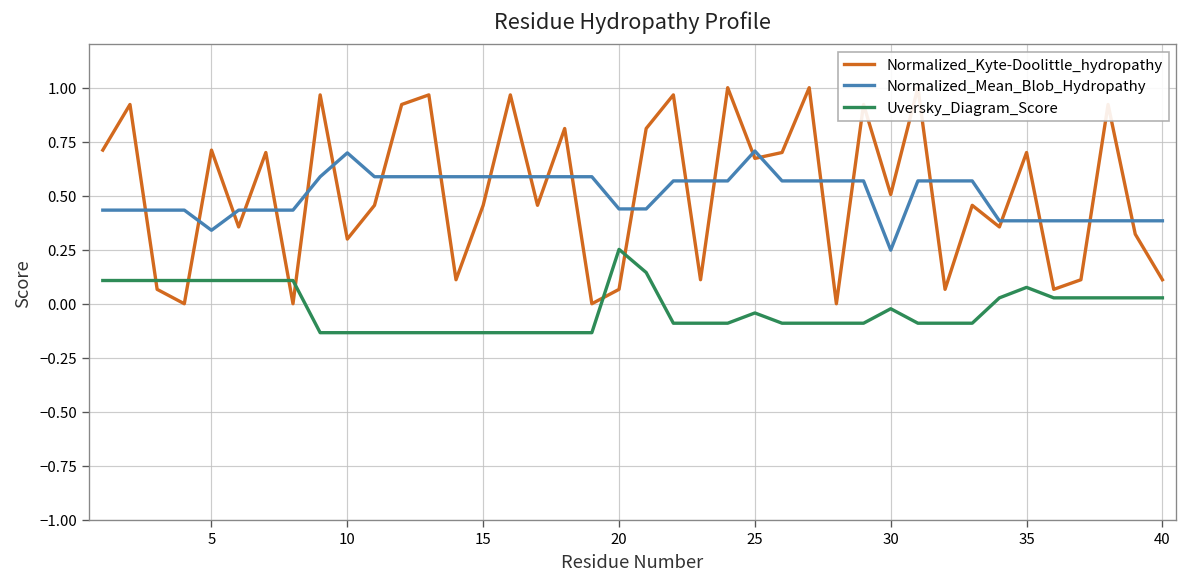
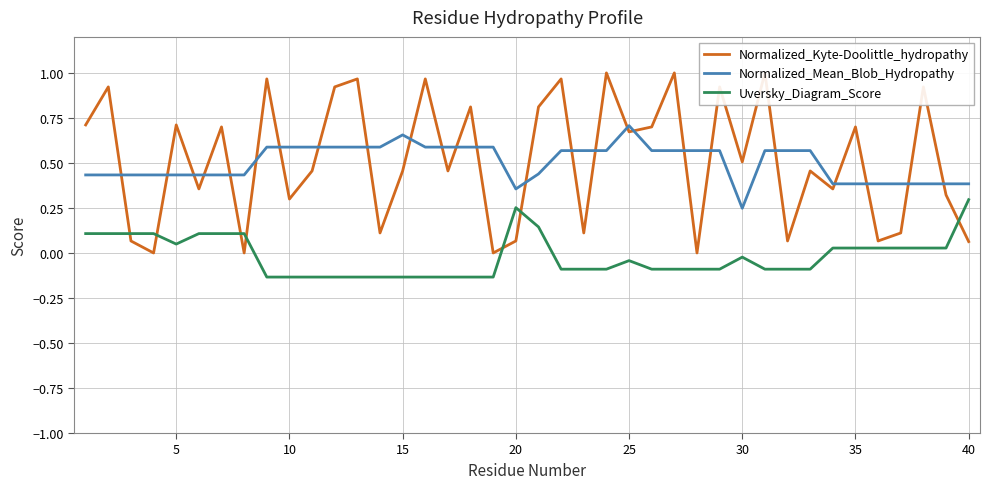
Normalized_Mean_Blob_Hydropathy, 5: 0.34 -> 0.43
Uversky_Diagram_Score, 5: 0.11 -> 0.05
Normalized_Mean_Blob_Hydropathy, 10: 0.70 -> 0.59
Normalized_Mean_Blob_Hydropathy, 15: 0.59 -> 0.66
Normalized_Mean_Blob_Hydropathy, 20: 0.44 -> 0.36
Uversky_Diagram_Score, 35: 0.08 -> 0.03
Normalized_Kyte-Doolittle_hydropathy, 40: 0.11 -> 0.06
Uversky_Diagram_Score, 40: 0.03 -> 0.30
